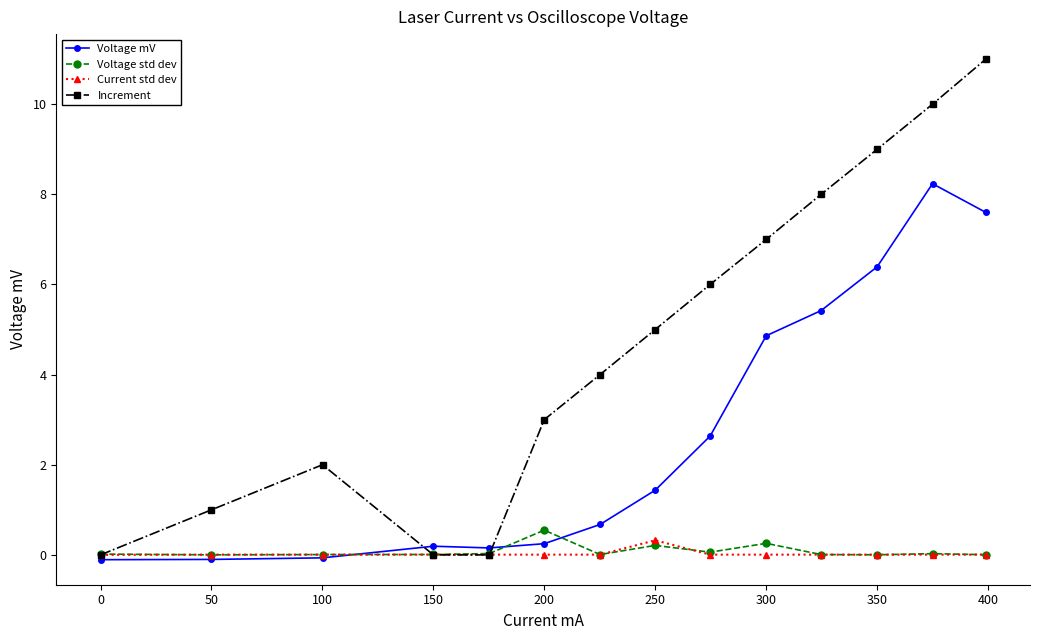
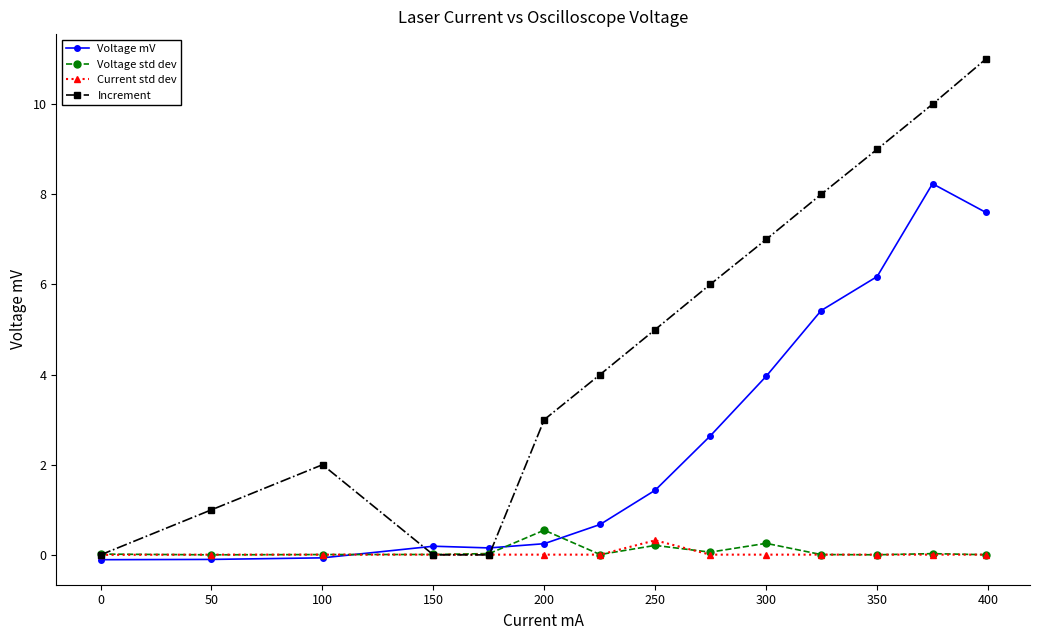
Voltage mV, 300: 4.9 -> 4.0
Voltage mV, 350: 6.4 -> 6.2
